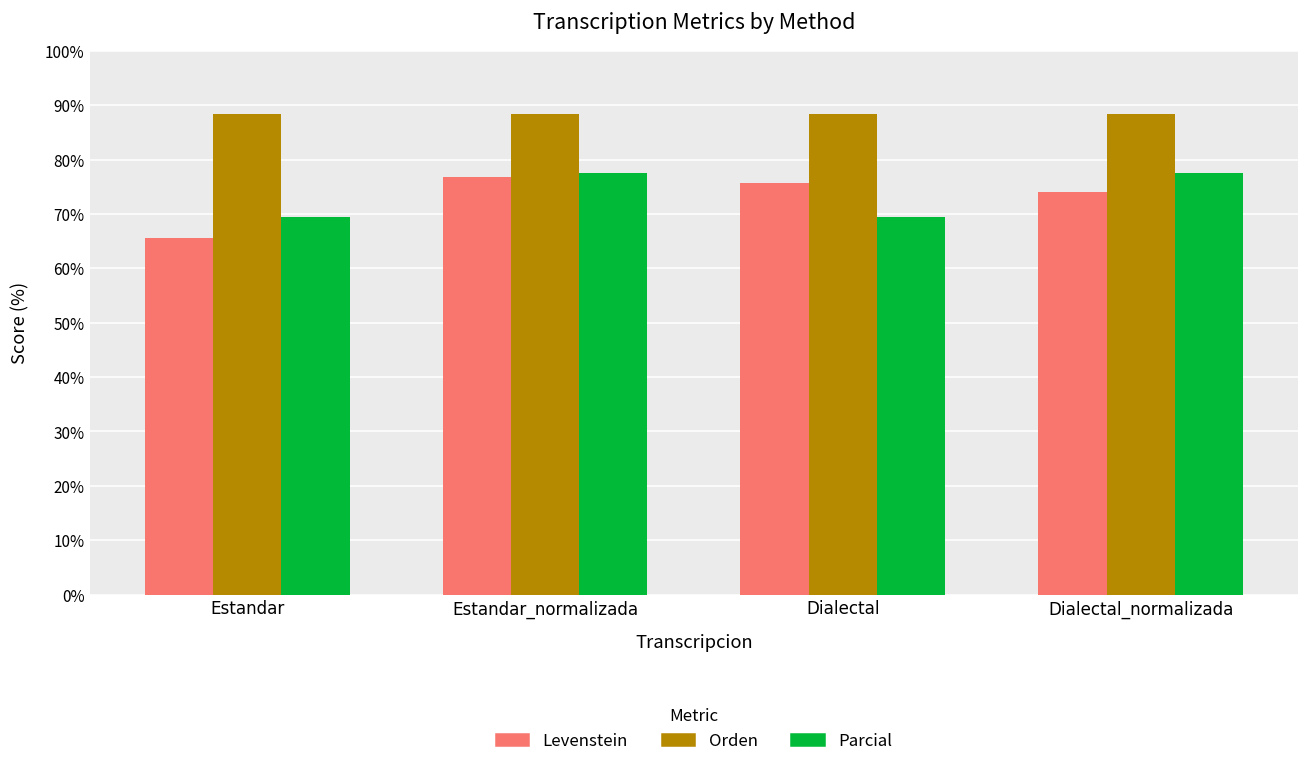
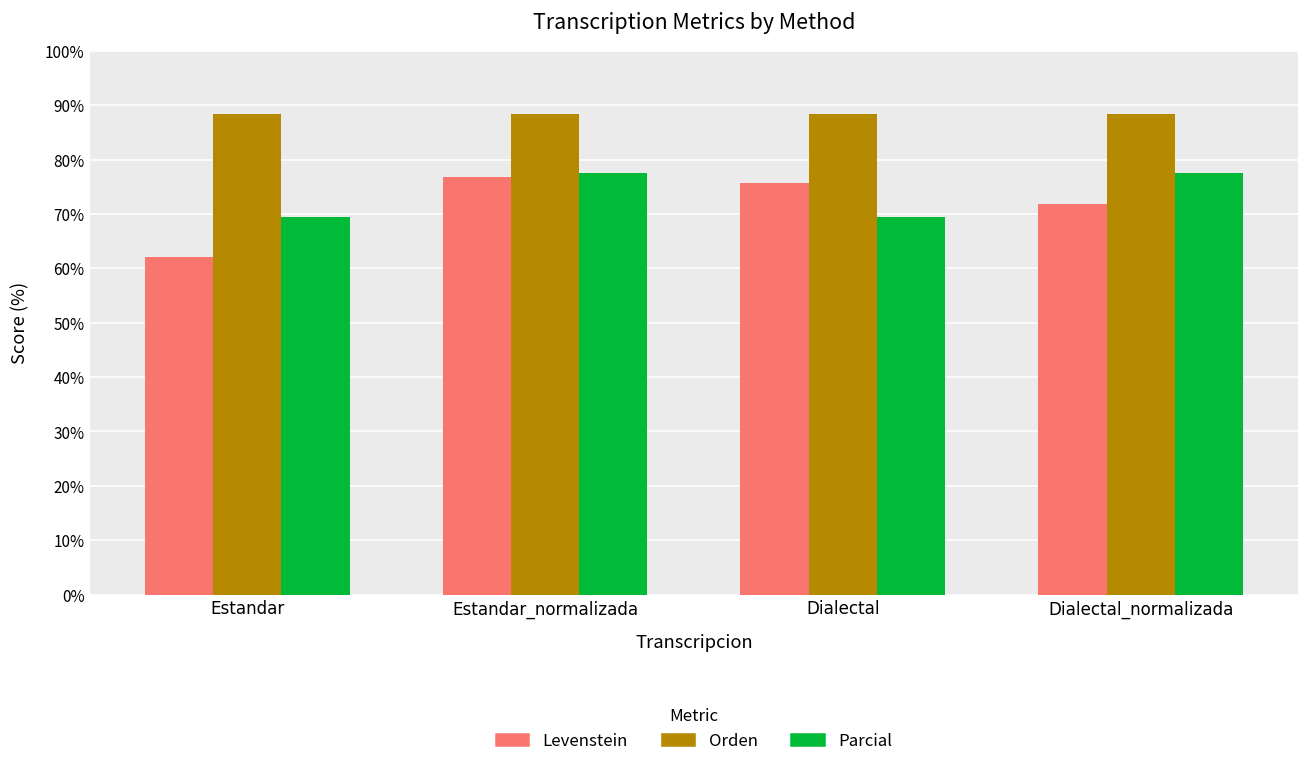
Levenstein, Estandar: 66% -> 62%
Levenstein, Dialectal_normalizada: 74% -> 72%
